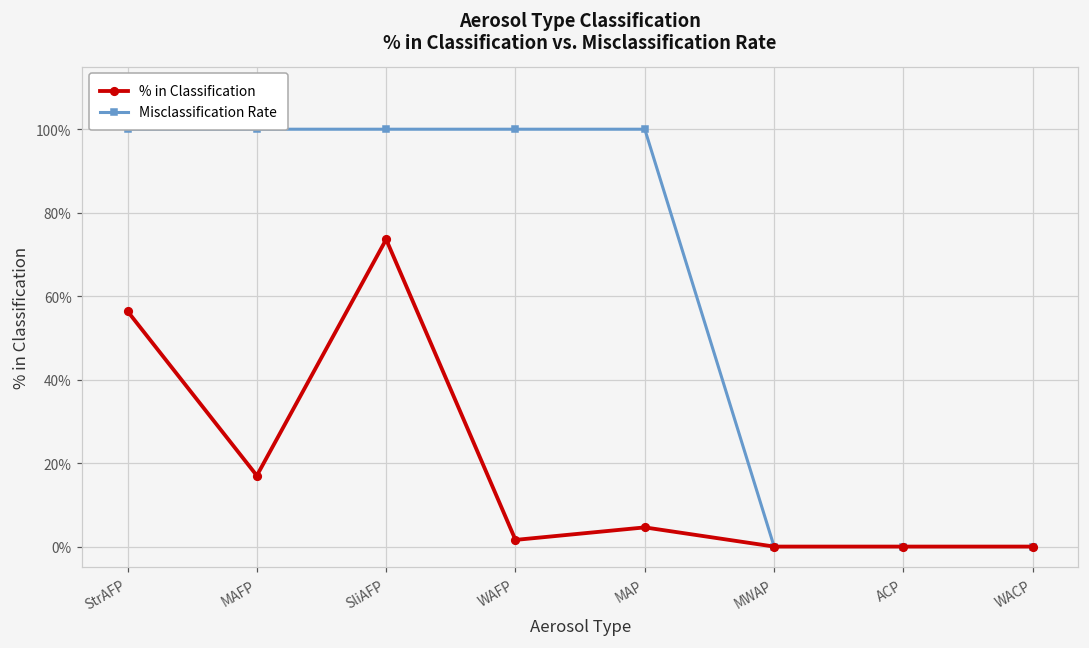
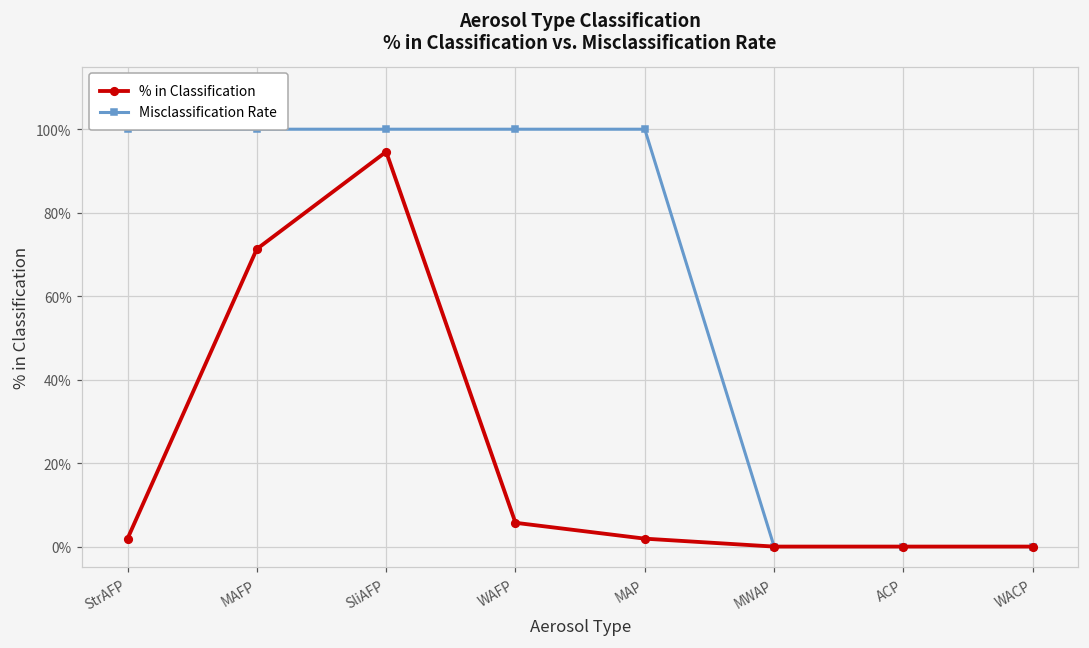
% in Classification, StrAFP: 56% -> 2%
% in Classification, MAFP: 17% -> 71%
% in Classification, SliAFP: 74% -> 95%
% in Classification, WAFP: 2% -> 6%
% in Classification, MAP: 5% -> 2%
